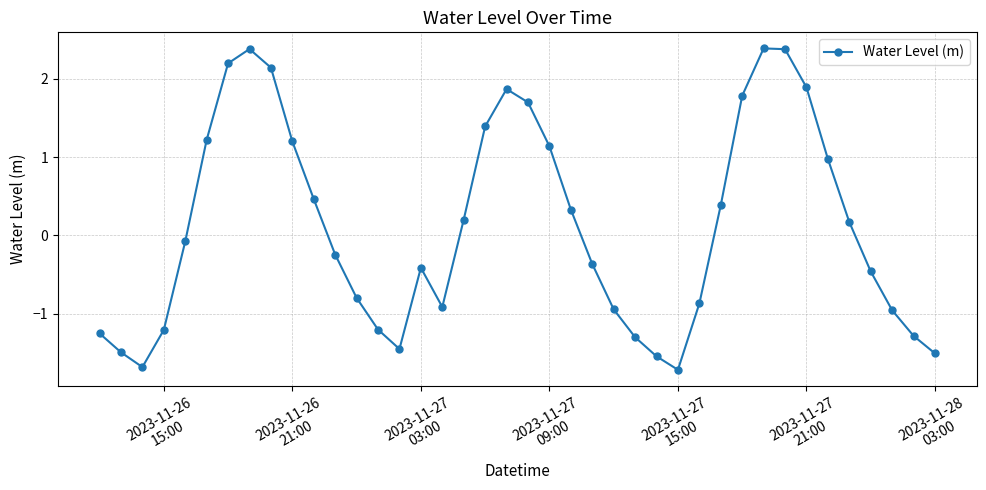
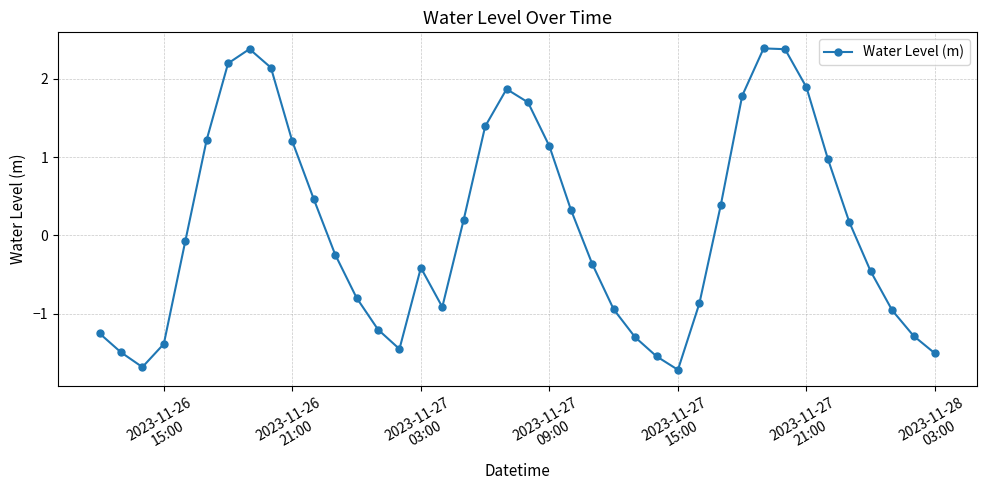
2023-11-26 15:00: -1.2 -> -1.4
